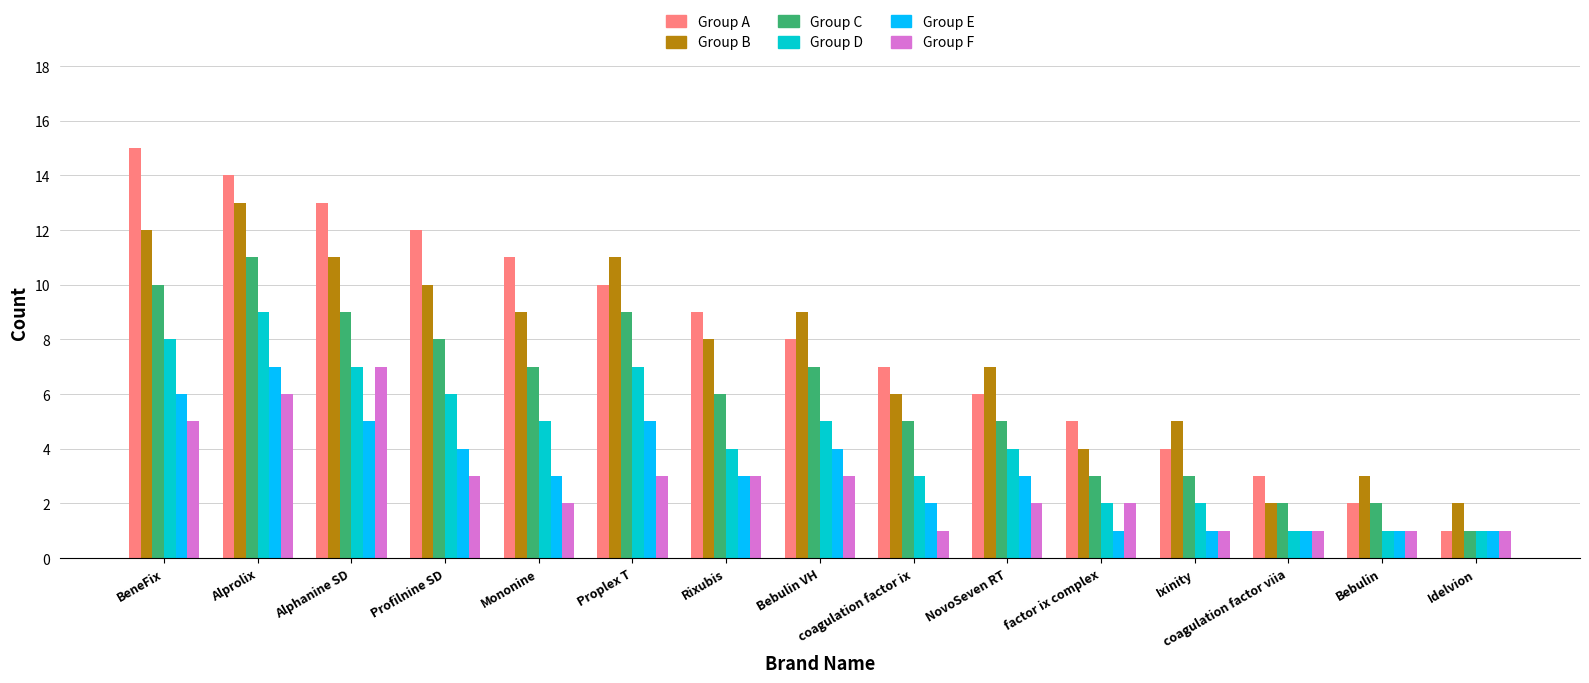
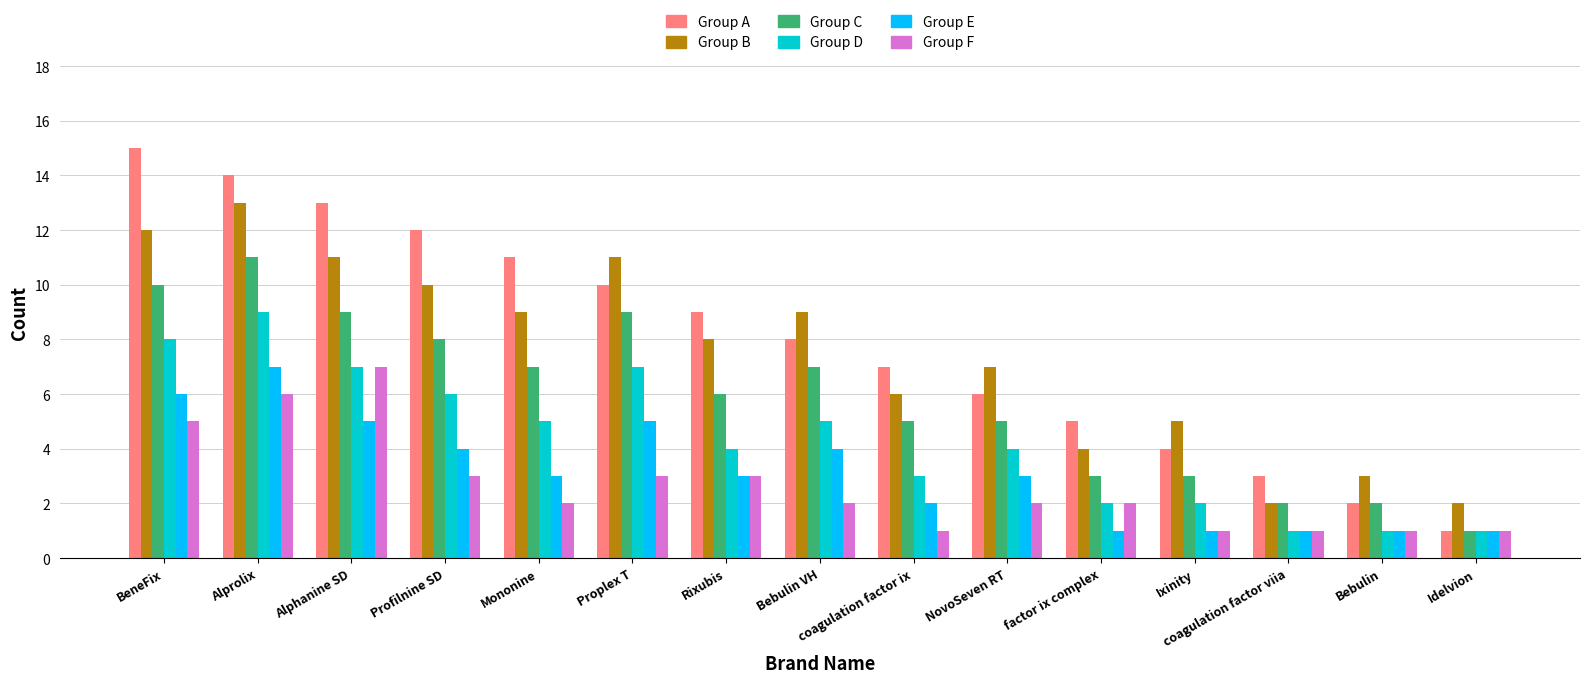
Group F, Bebulin VH: 3 -> 2
